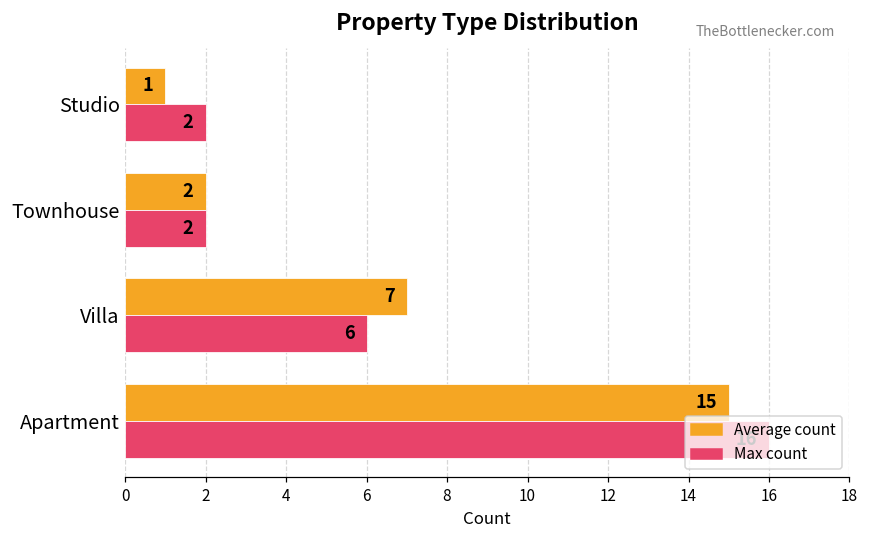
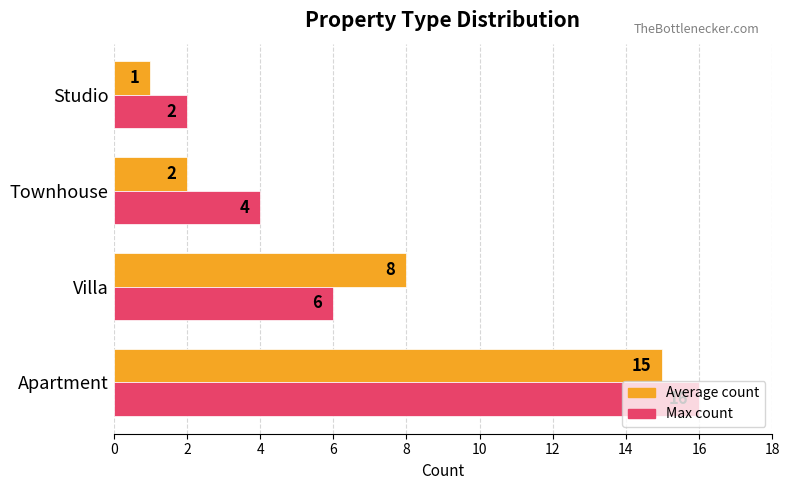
Max count, Townhouse: 2 -> 4
Average count, Villa: 7 -> 8
